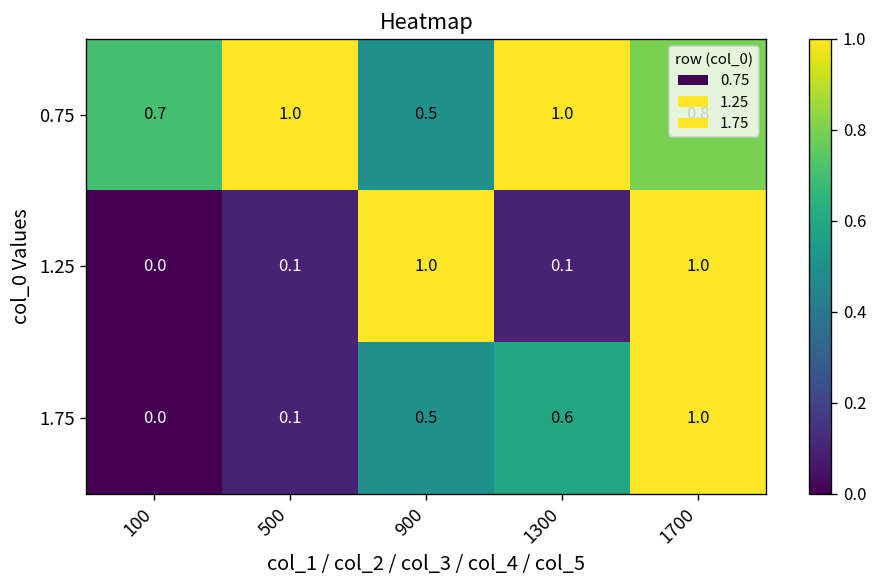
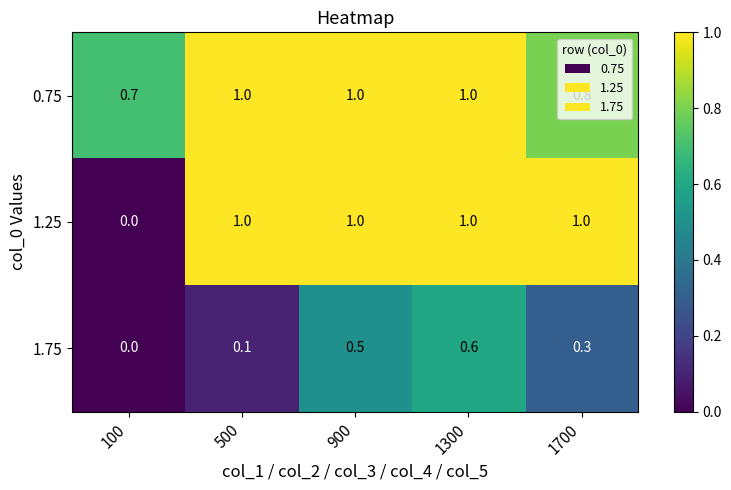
0.75, 900: 0.5 -> 1.0
1.25, 500: 0.1 -> 1.0
1.25, 1300: 0.1 -> 1.0
1.75, 1700: 1.0 -> 0.3
